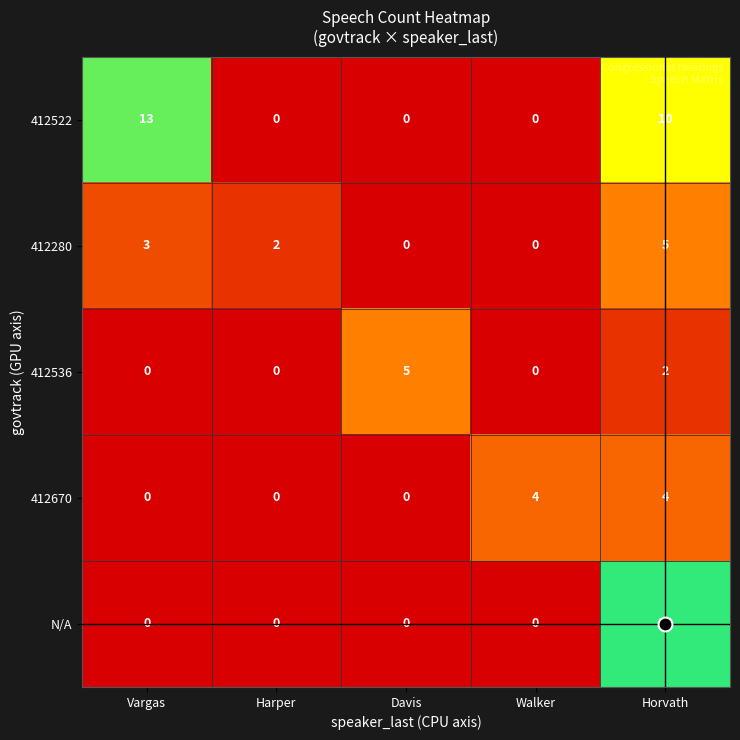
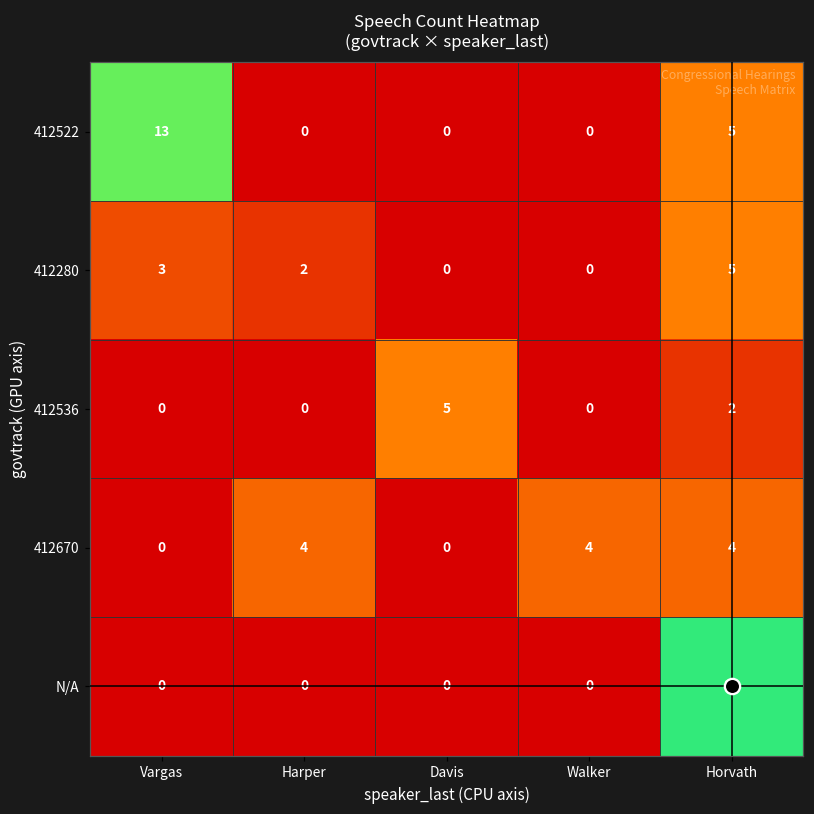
412522, Horvath: 10 -> 5
412670, Harper: 0 -> 4
